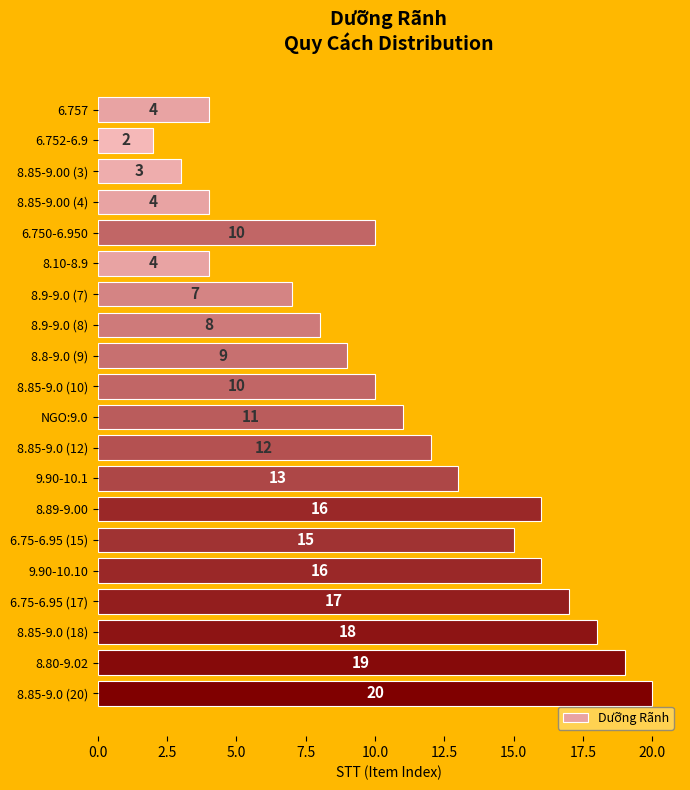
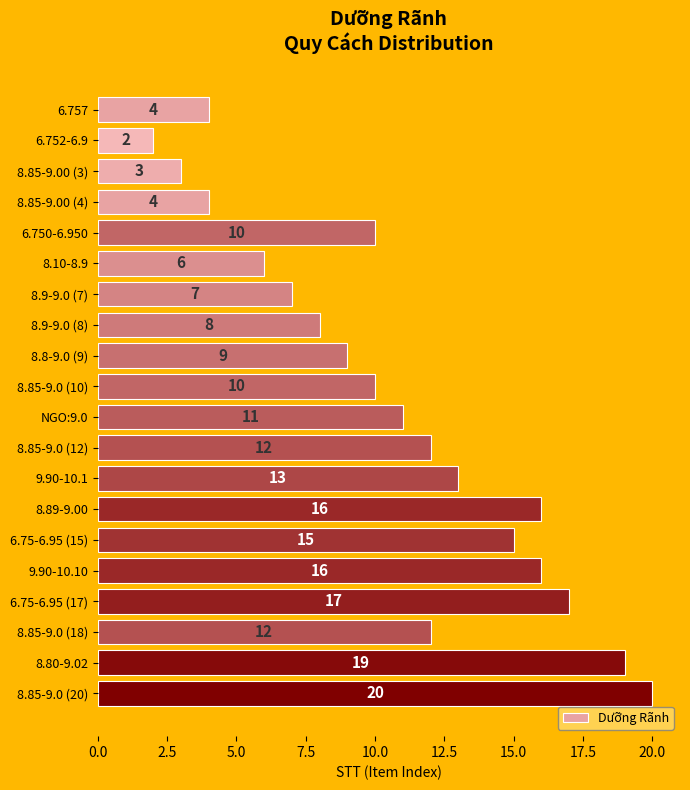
8.10-8.9: 4 -> 6
8.85-9.0 (18): 18 -> 12
